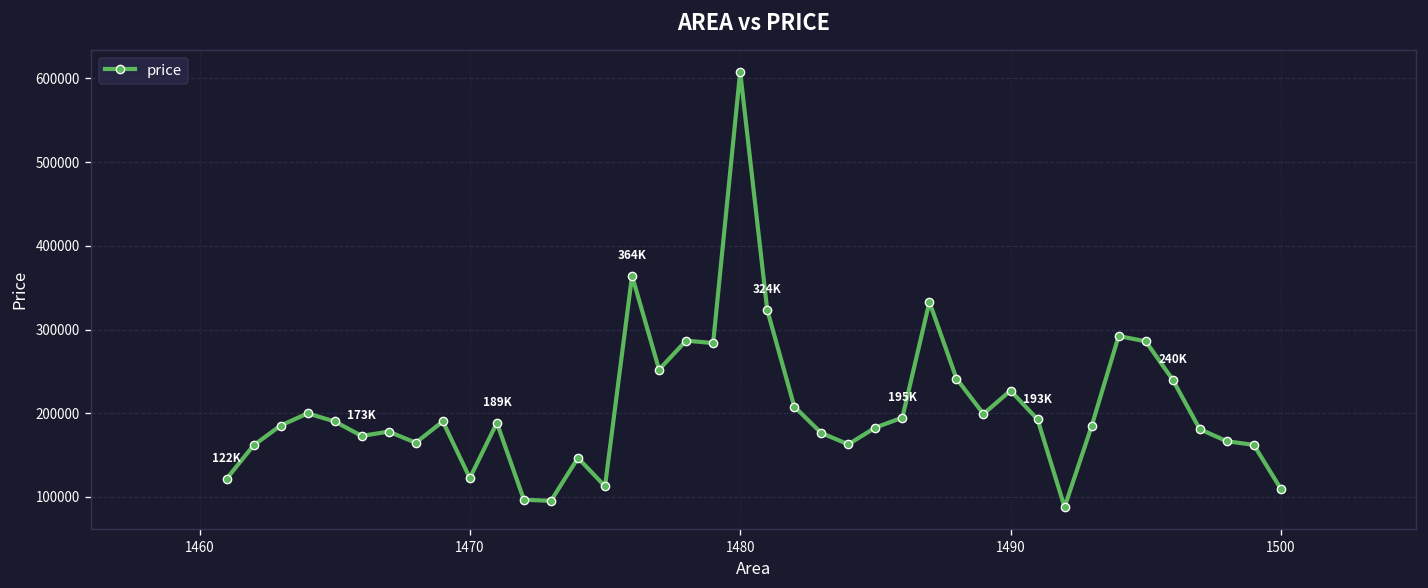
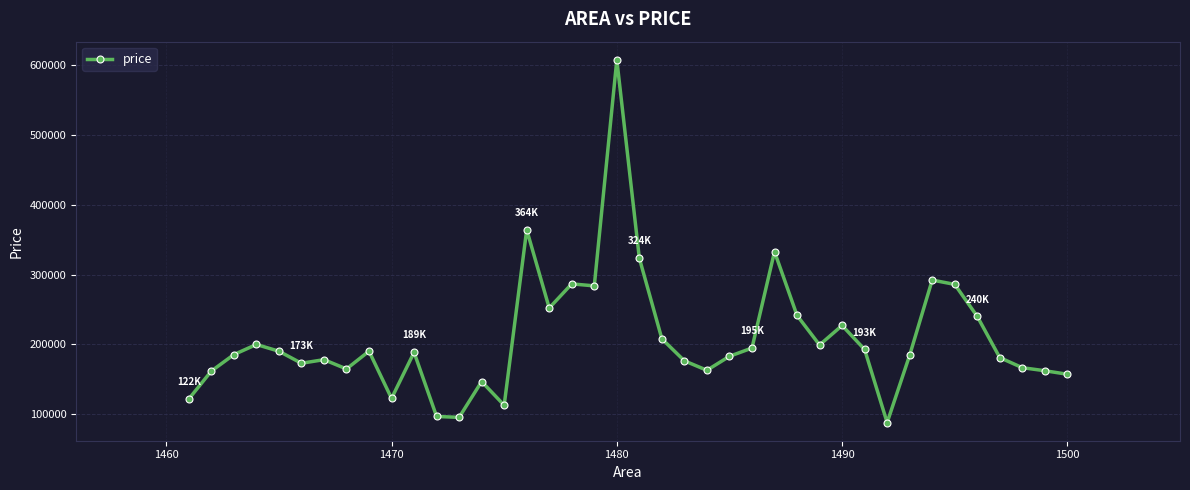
1500: 110000 -> 160000
